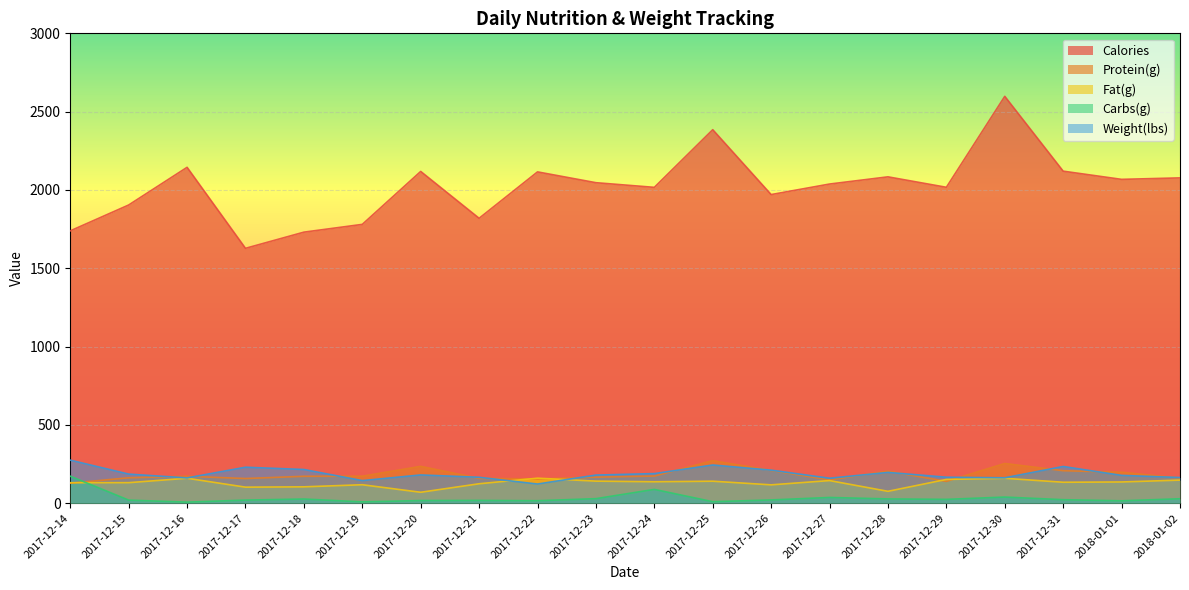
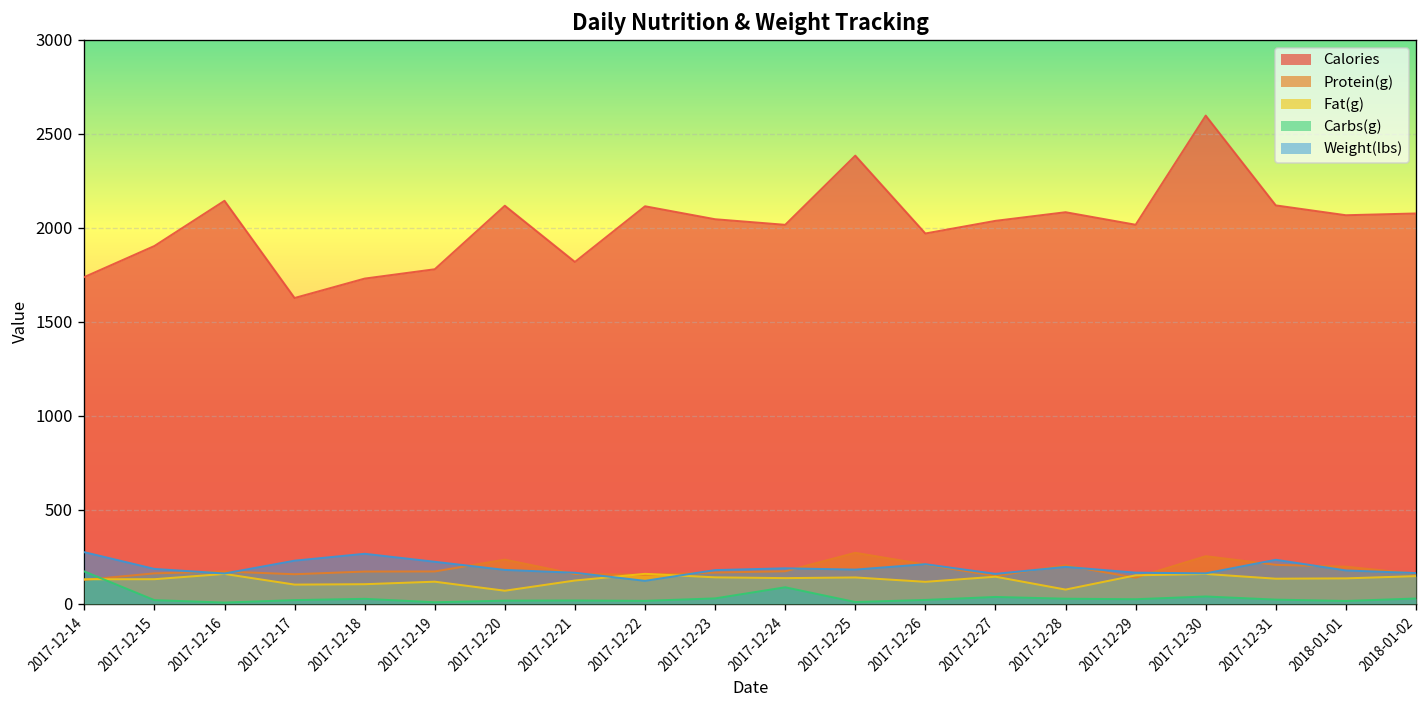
Weight(lbs), 2017-12-18: 210 -> 270
Weight(lbs), 2017-12-19: 140 -> 220
Weight(lbs), 2017-12-25: 240 -> 180
